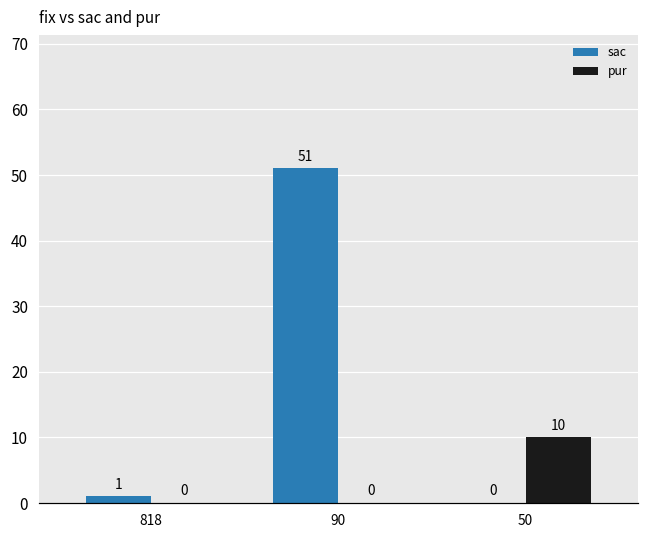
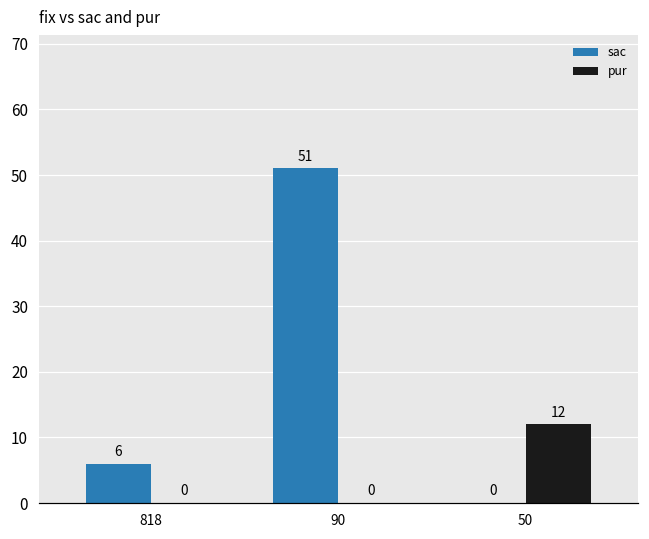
sac, 818: 1 -> 6
pur, 50: 10 -> 12
